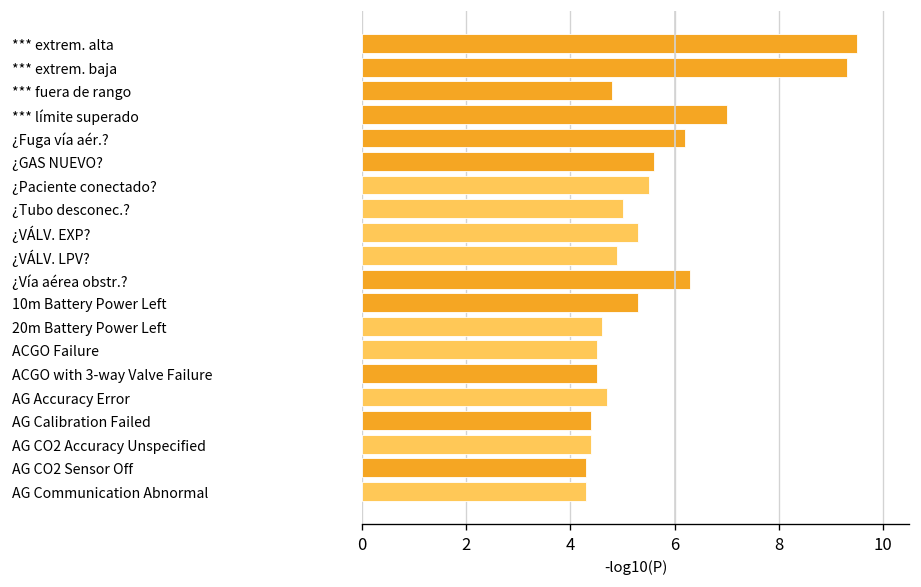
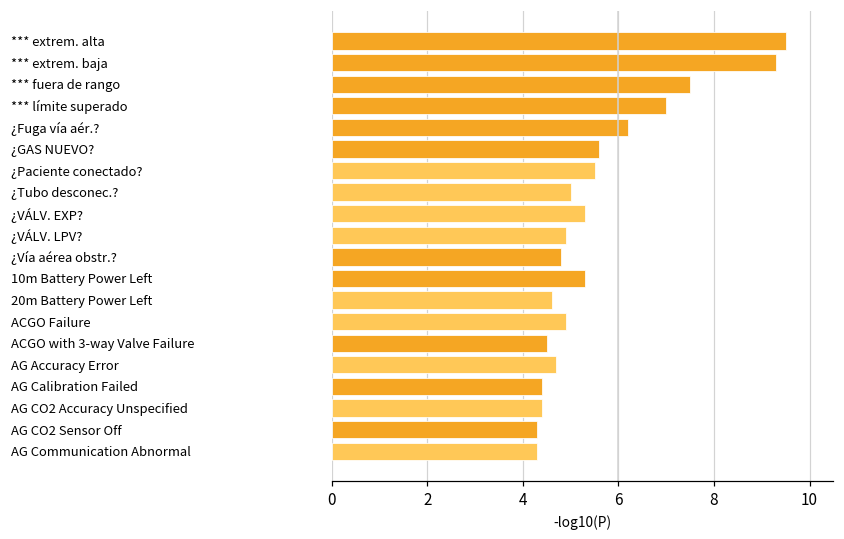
*** fuera de rango: 4.8 -> 7.5
¿Vía aérea obstr.?: 6.3 -> 4.8
ACGO Failure: 4.5 -> 4.9
